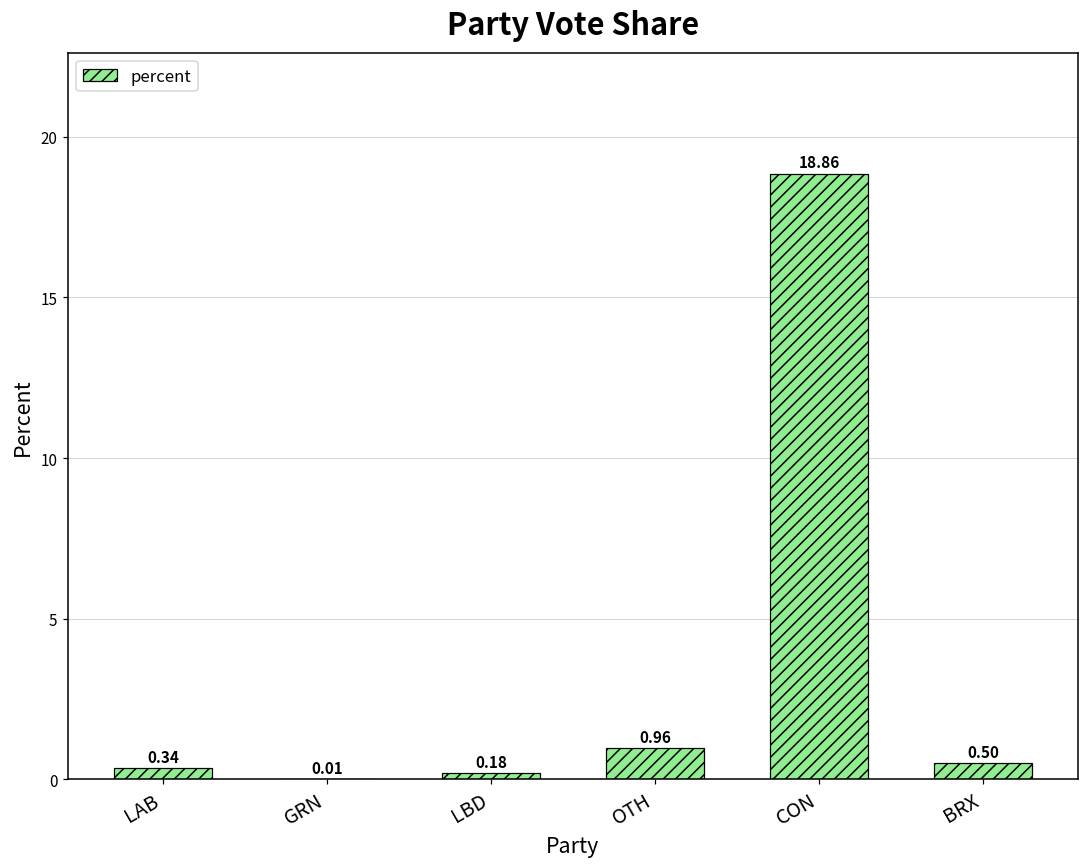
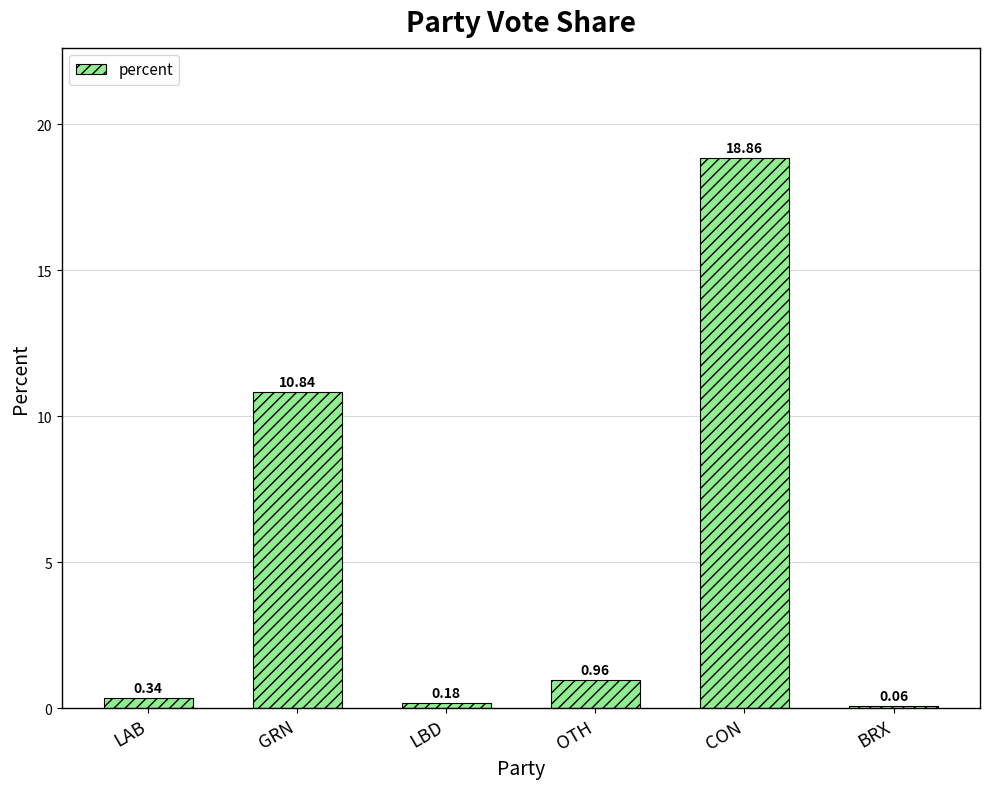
GRN: 0.01 -> 10.84
BRX: 0.50 -> 0.06
